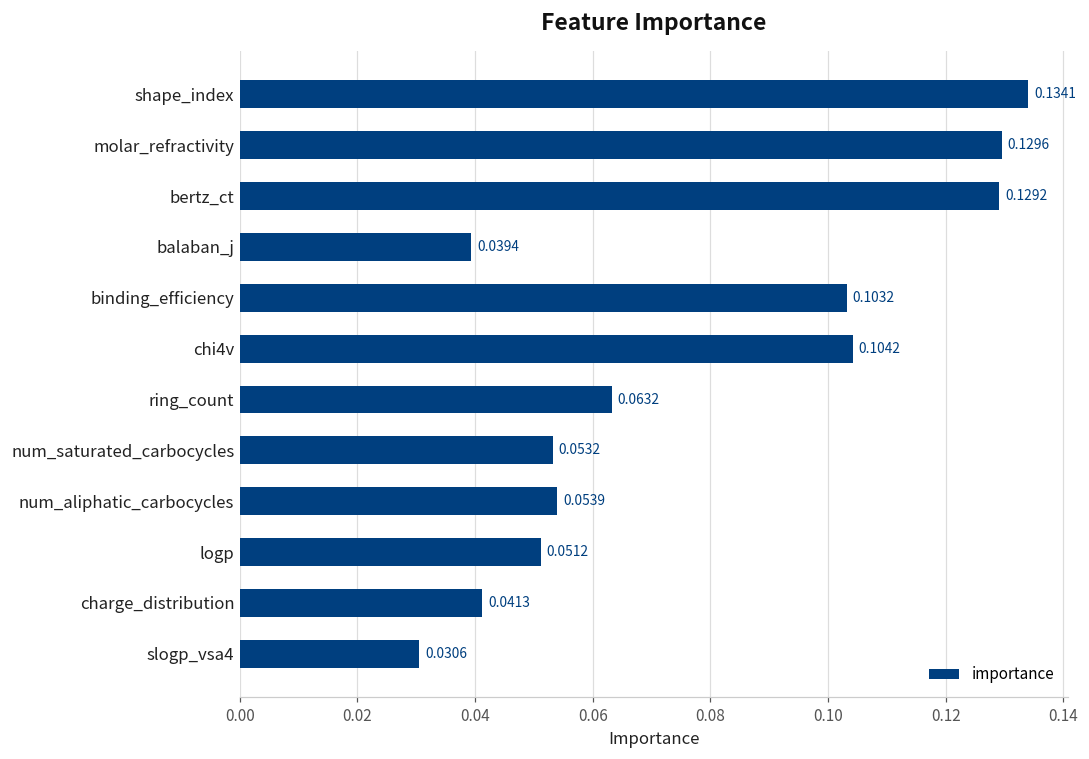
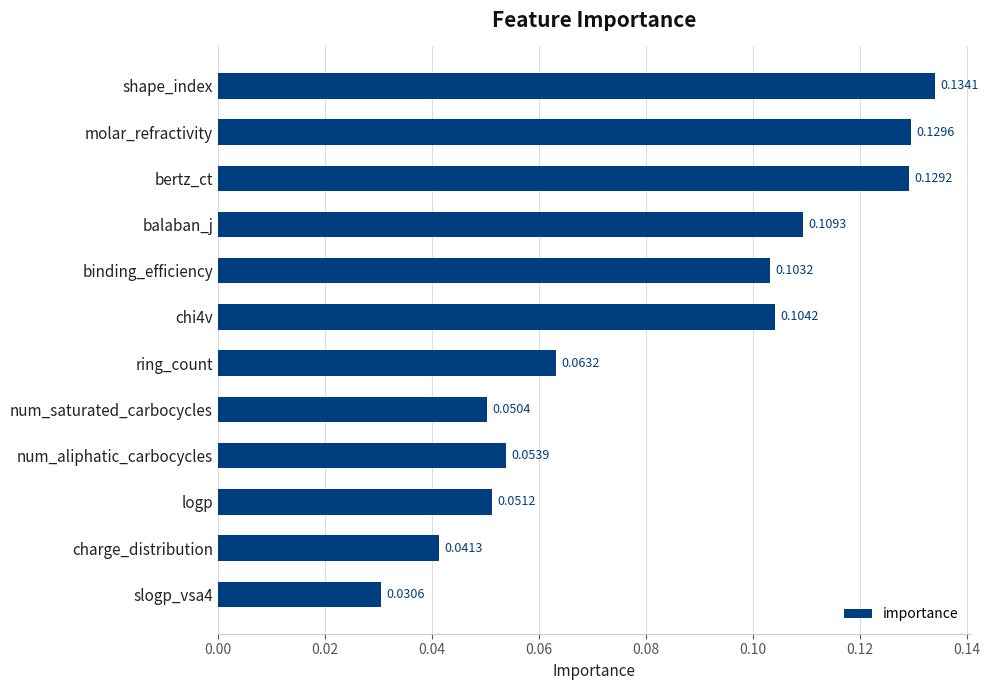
balaban_j: 0.0394 -> 0.1093
num_saturated_carbocycles: 0.0532 -> 0.0504
